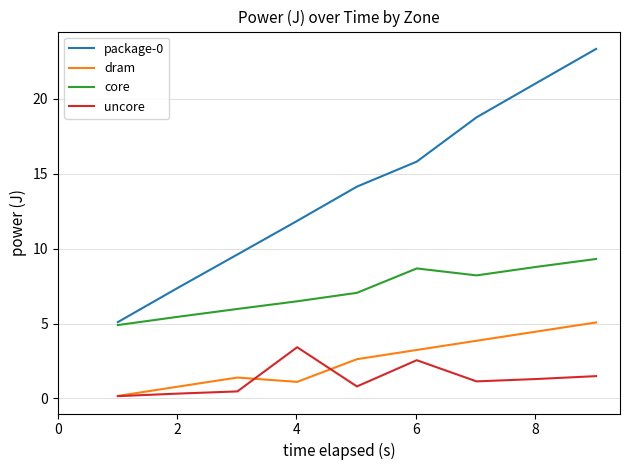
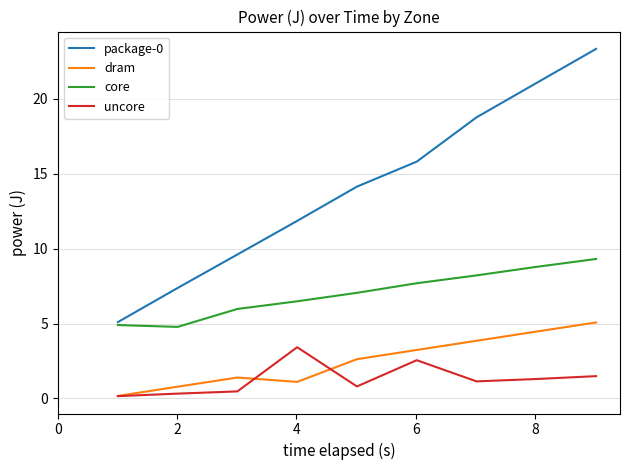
core, 2: 5.5 -> 4.8
core, 6: 8.7 -> 7.7
